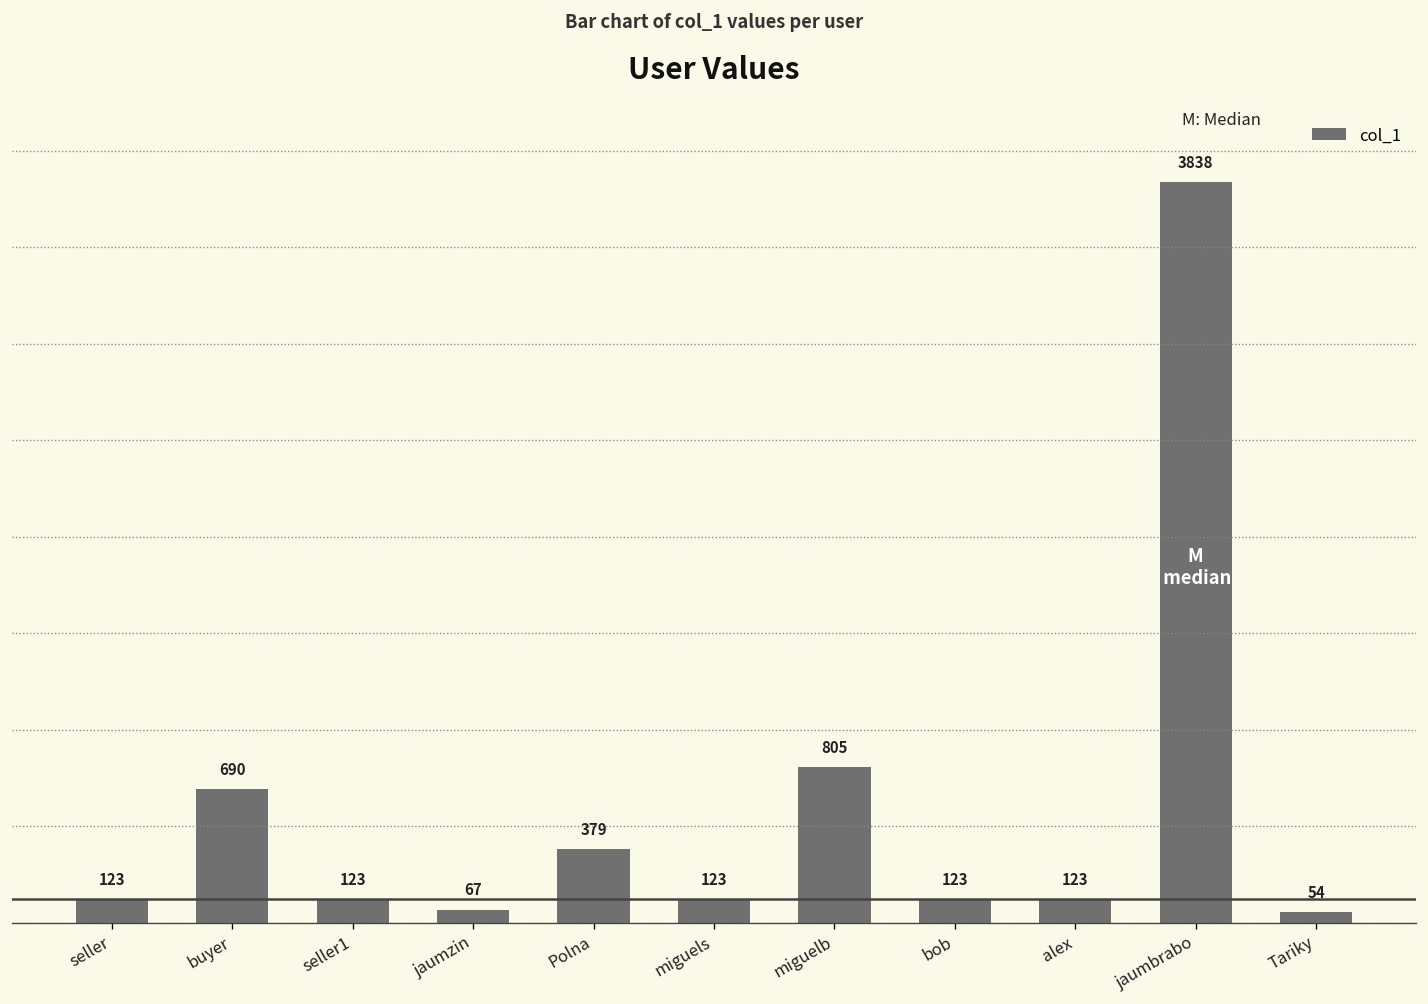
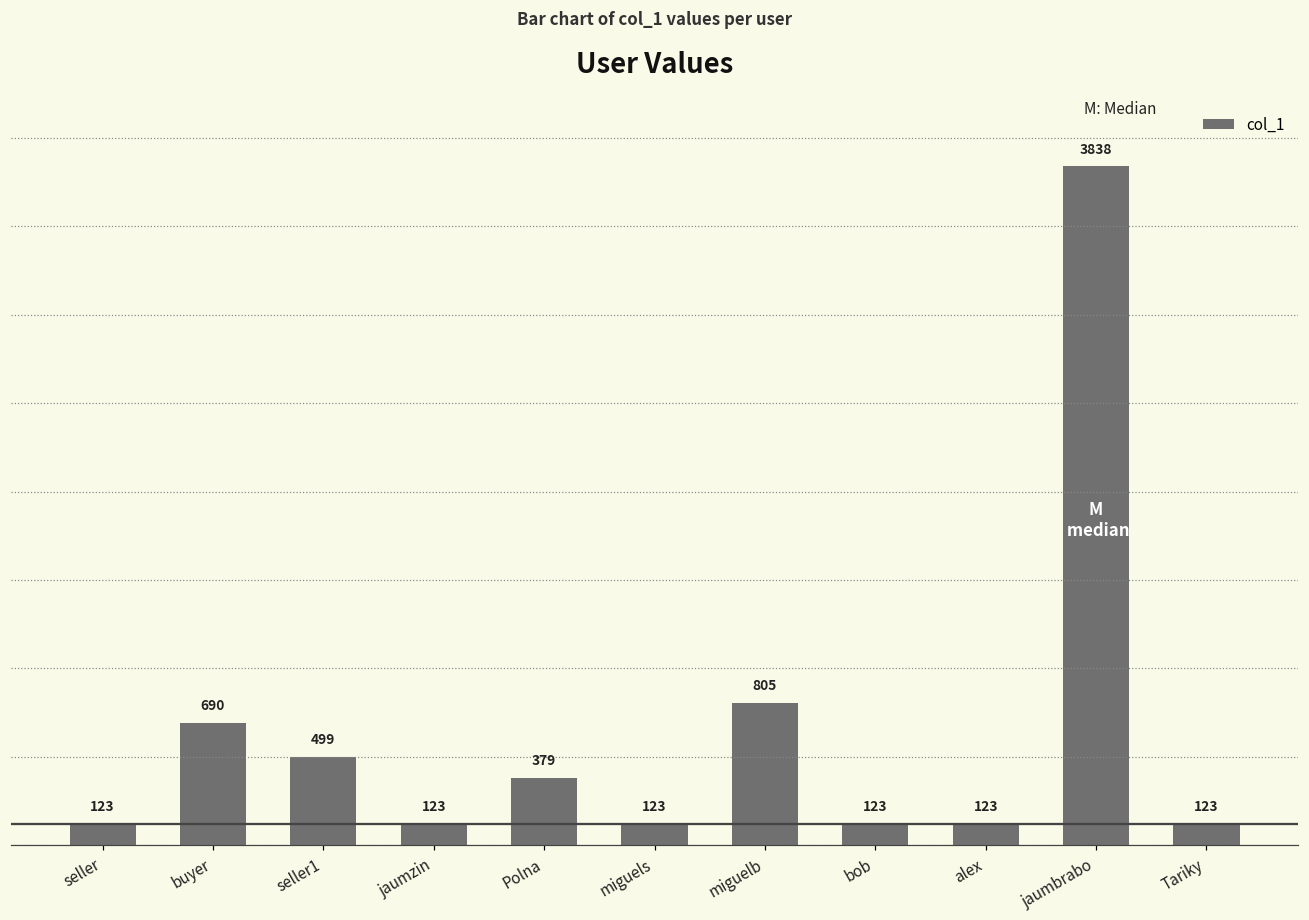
seller1: 123 -> 499
jaumzin: 67 -> 123
Tariky: 54 -> 123
